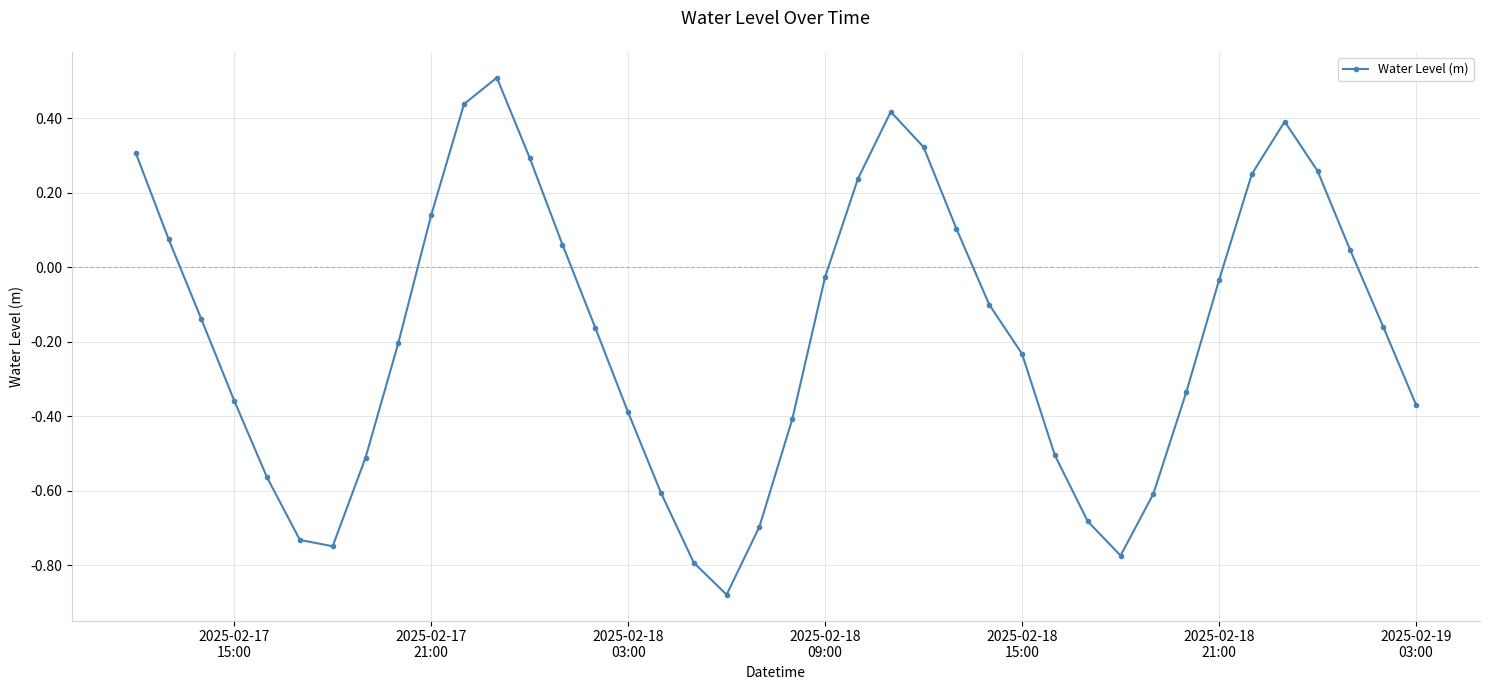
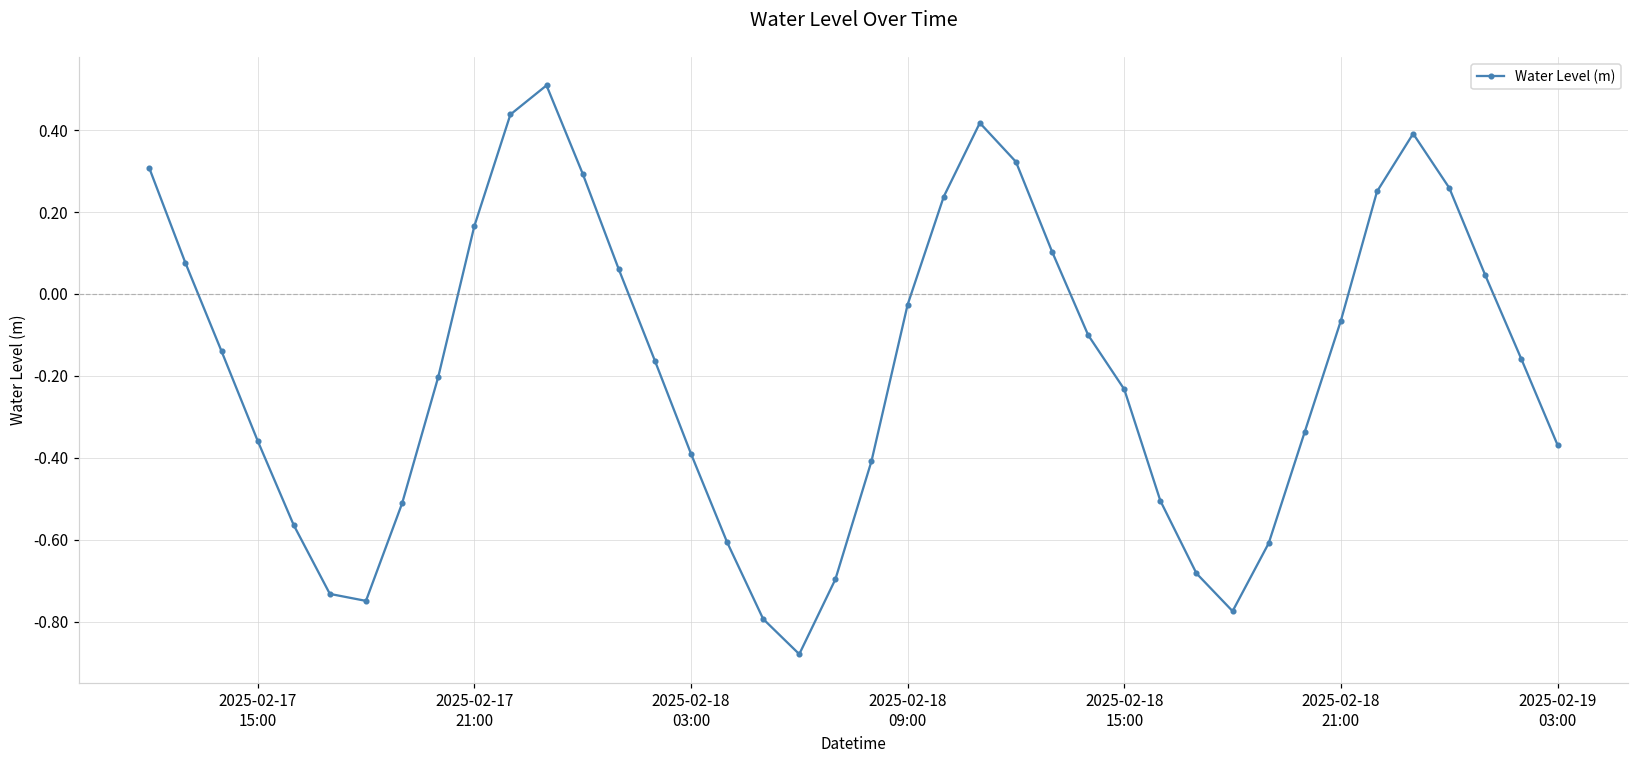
2025-02-17 21:00: 0.14 -> 0.17
2025-02-18 21:00: -0.03 -> -0.06
